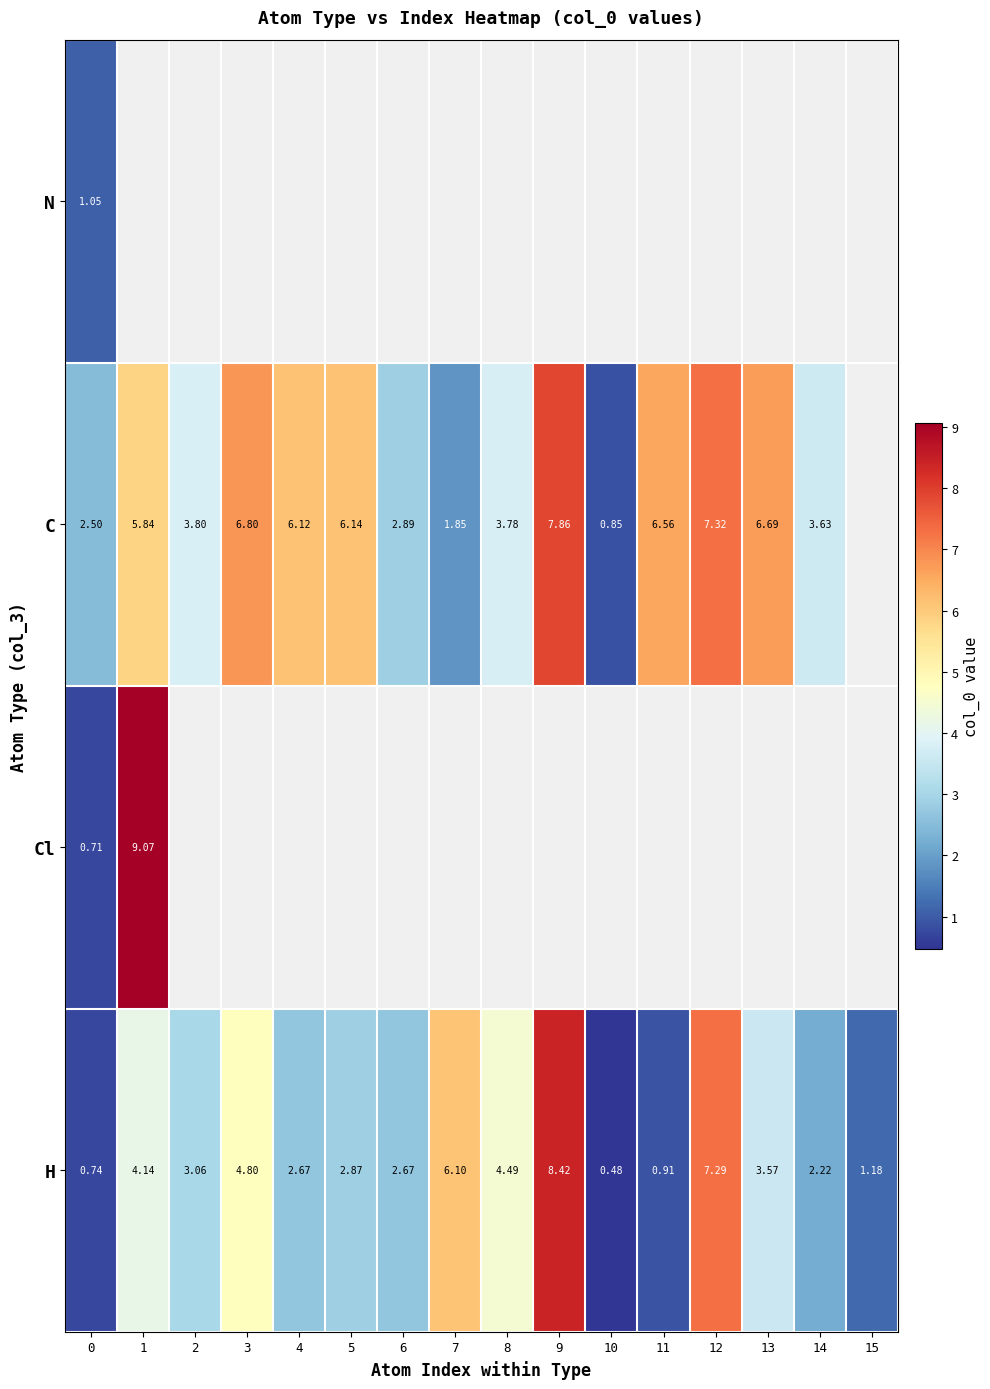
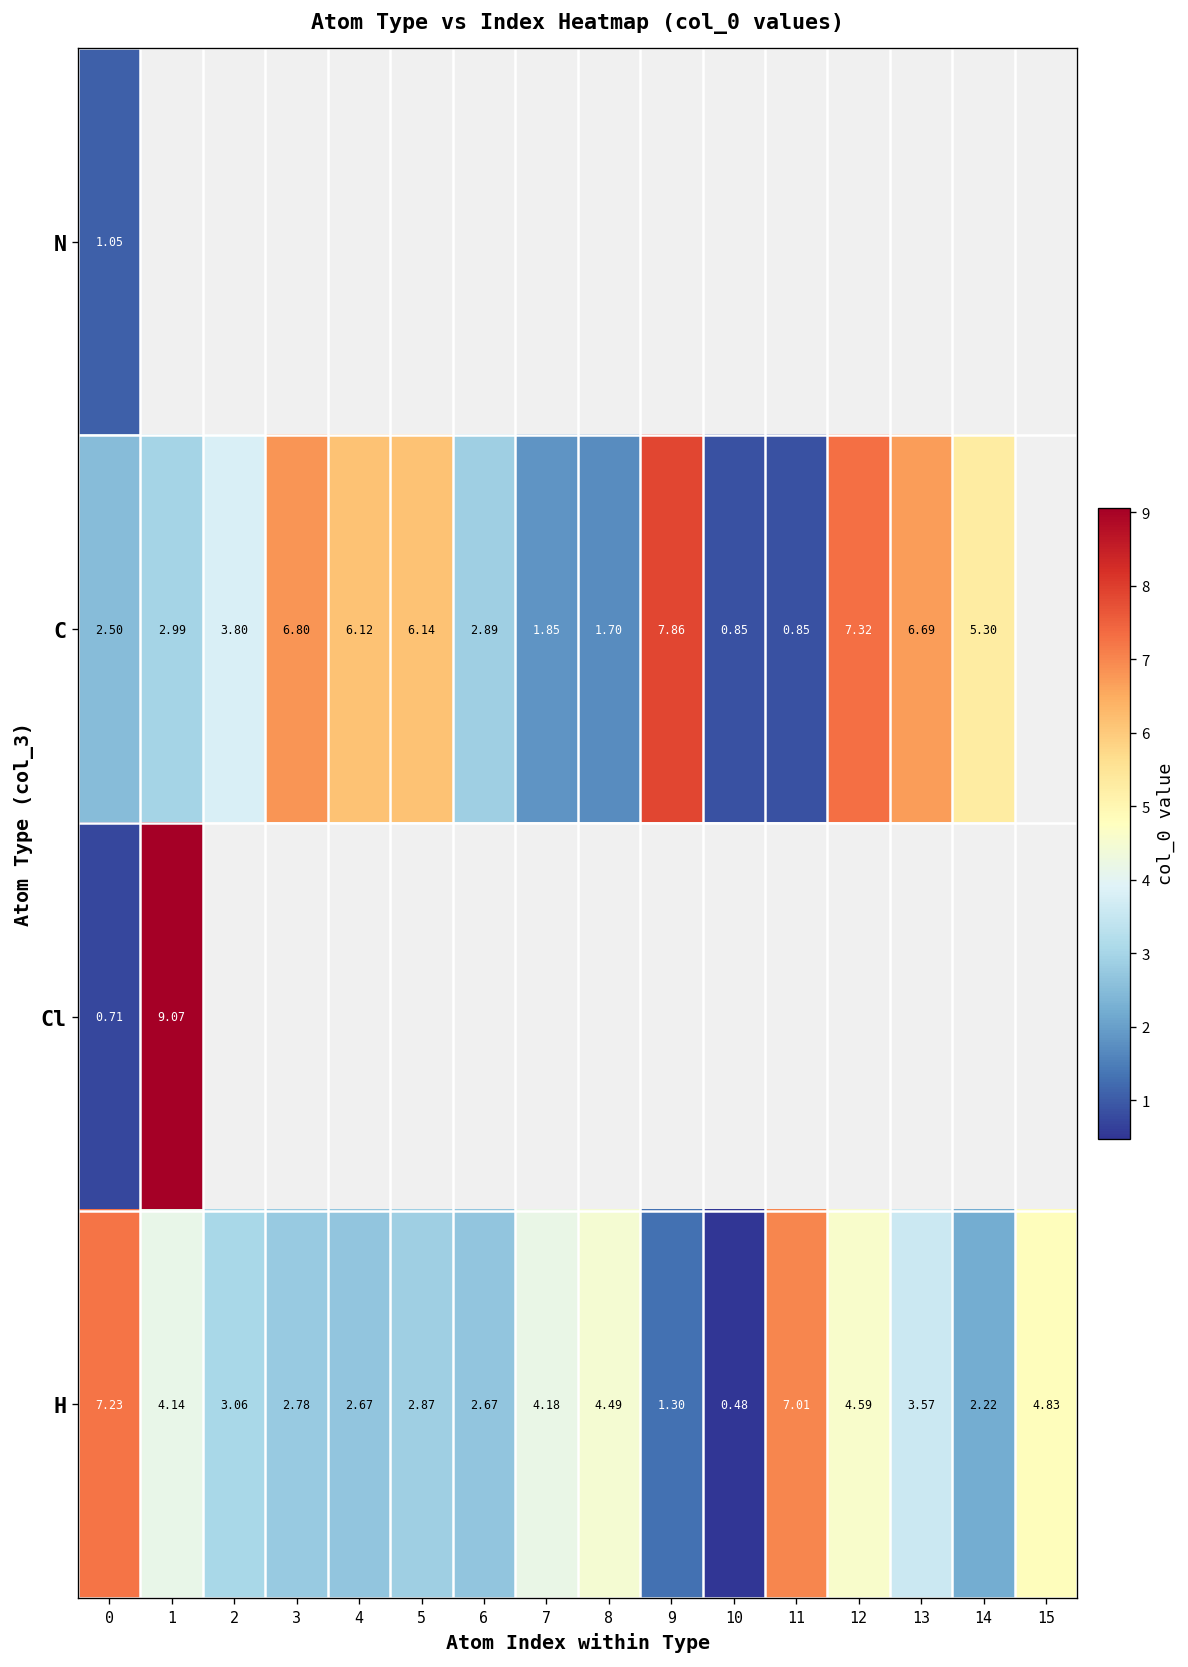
C, 1: 5.84 -> 2.99
C, 8: 3.78 -> 1.70
C, 11: 6.56 -> 0.85
C, 14: 3.63 -> 5.30
H, 0: 0.74 -> 7.23
H, 3: 4.80 -> 2.78
H, 7: 6.10 -> 4.18
H, 9: 8.42 -> 1.30
H, 11: 0.91 -> 7.01
H, 12: 7.29 -> 4.59
H, 15: 1.18 -> 4.83
